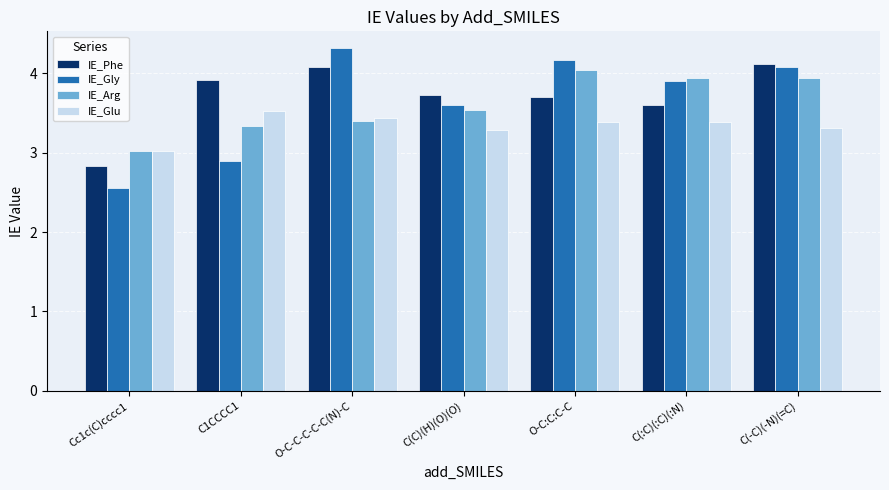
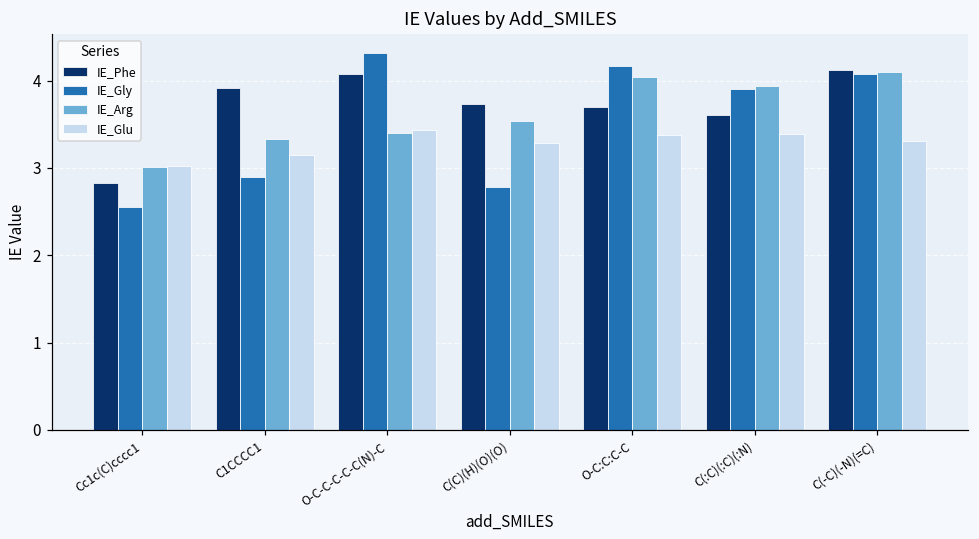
IE_Glu, C1CCCC1: 3.5 -> 3.2
IE_Gly, C(C)(H)(O)(O): 3.6 -> 2.8
IE_Arg, C(-C)(-N)(=C): 3.9 -> 4.1
